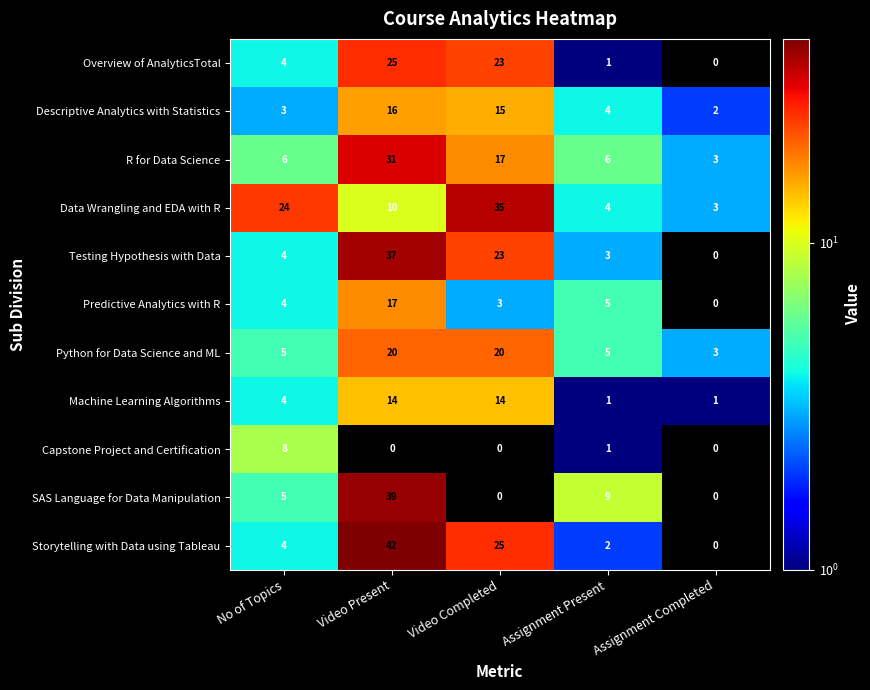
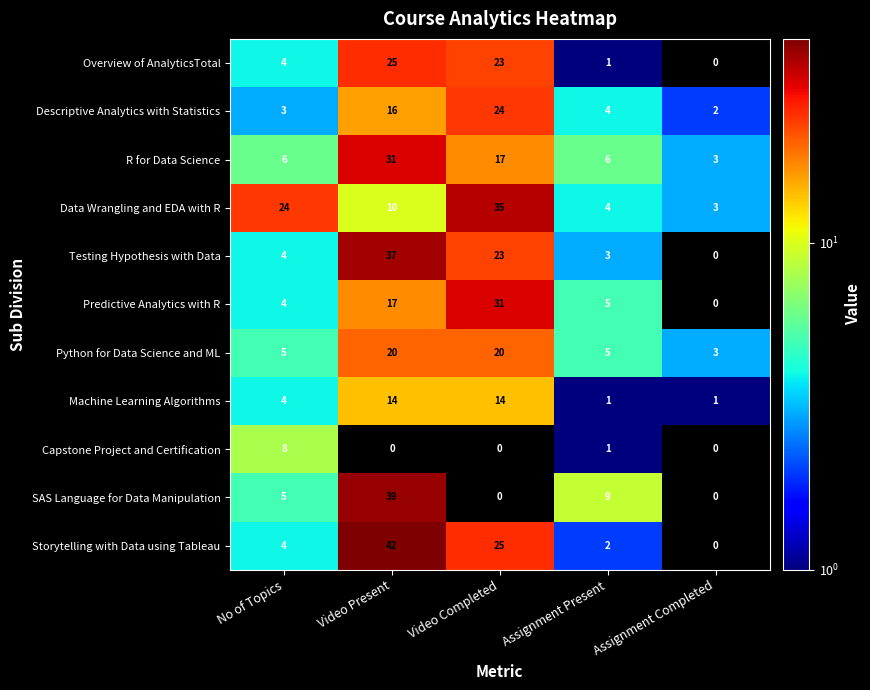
Descriptive Analytics with Statistics, Video Completed: 15 -> 24
Predictive Analytics with R, Video Completed: 3 -> 31
